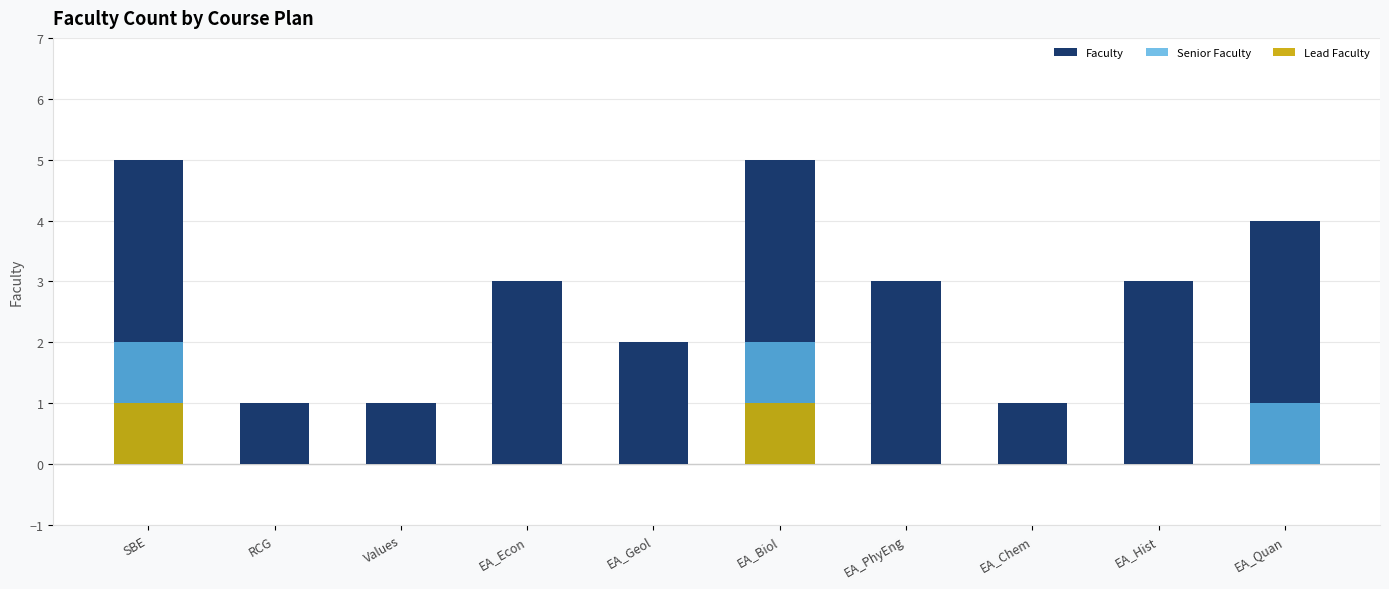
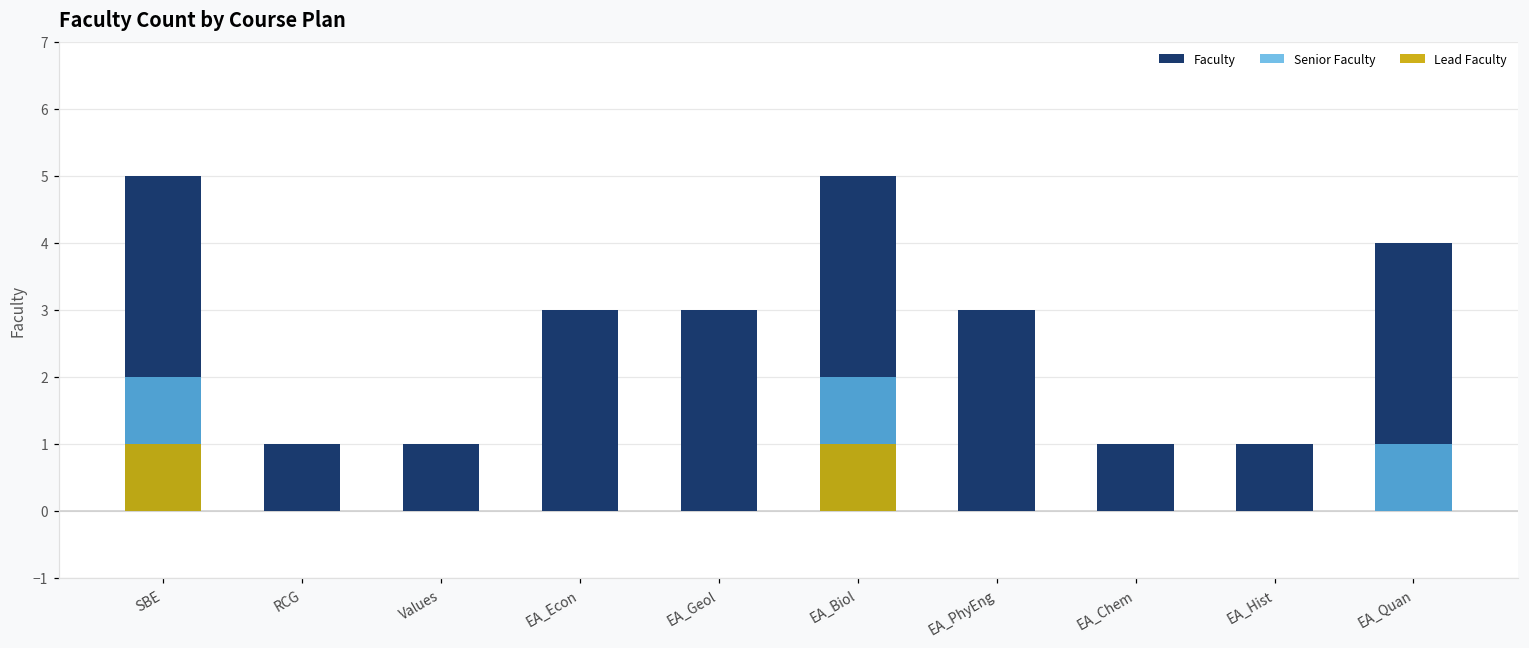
Faculty, EA_Geol: 2 -> 3
Faculty, EA_Hist: 3 -> 1
